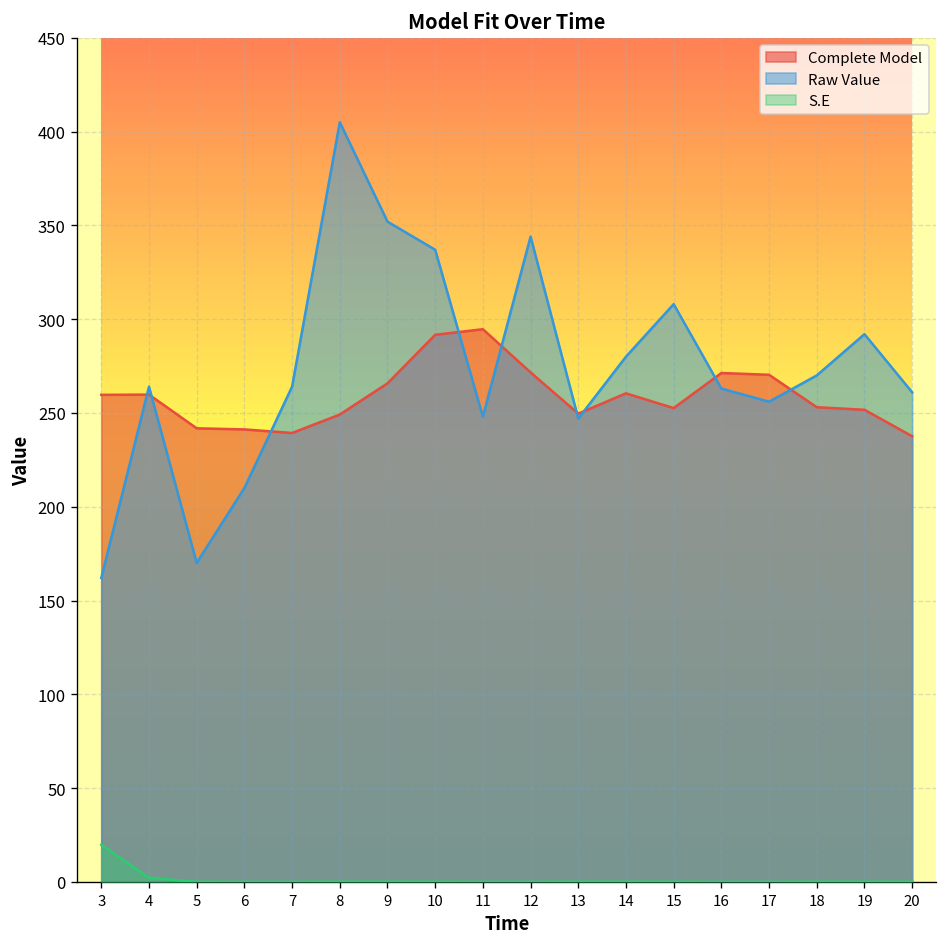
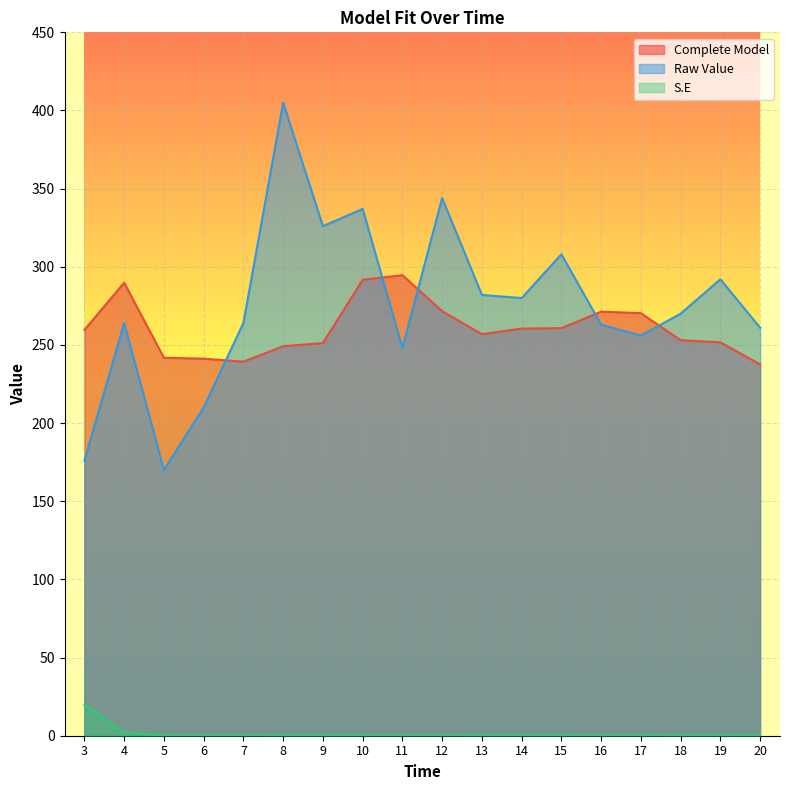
Raw Value, 3: 162 -> 176
Complete Model, 4: 260 -> 290
Complete Model, 9: 266 -> 251
Raw Value, 9: 352 -> 326
Complete Model, 13: 250 -> 257
Raw Value, 13: 247 -> 282
Complete Model, 15: 253 -> 261
